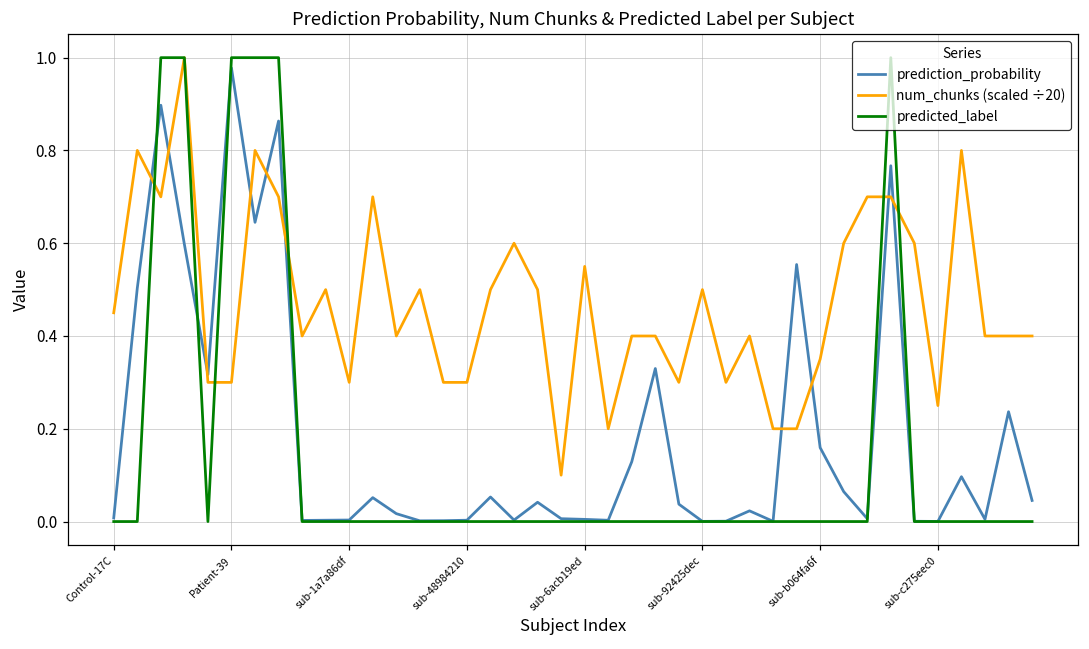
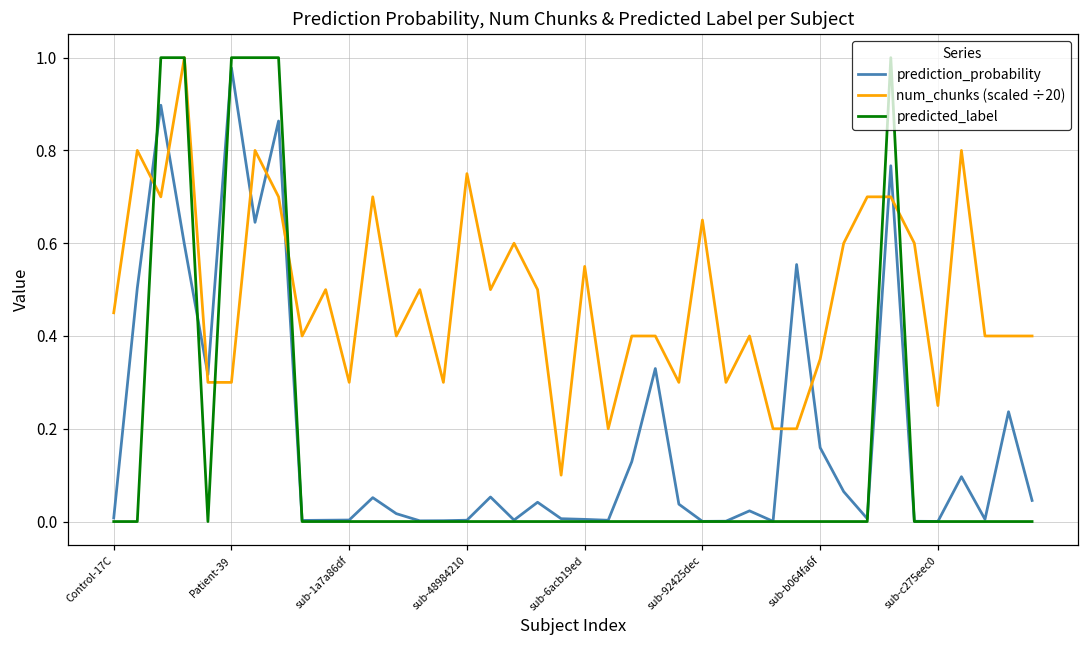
num_chunks (scaled ÷20), sub-48984210: 0.30 -> 0.75
num_chunks (scaled ÷20), sub-92425dec: 0.50 -> 0.65
